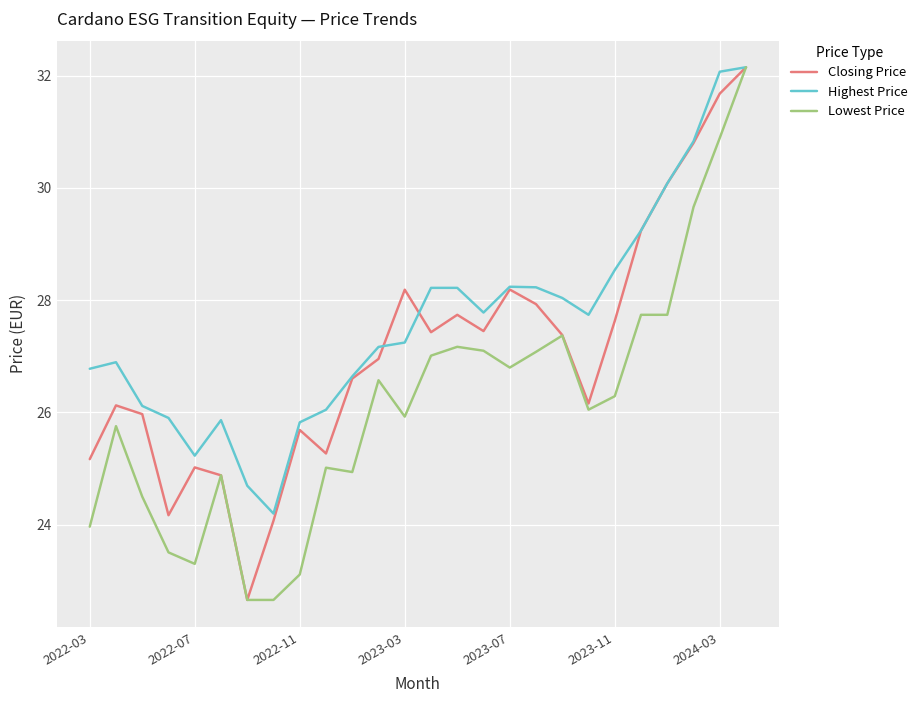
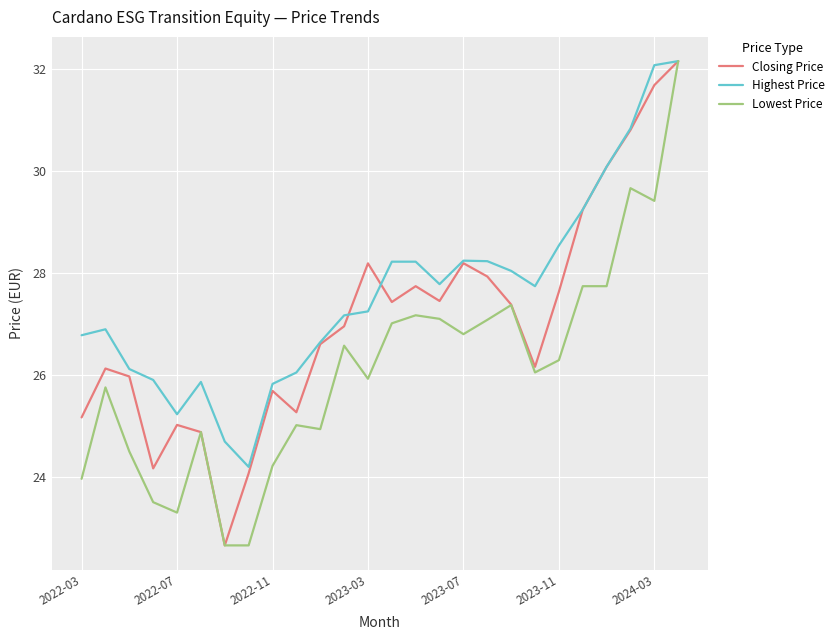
Lowest Price, 2022-11: 23.1 -> 24.2
Lowest Price, 2024-03: 30.9 -> 29.4
